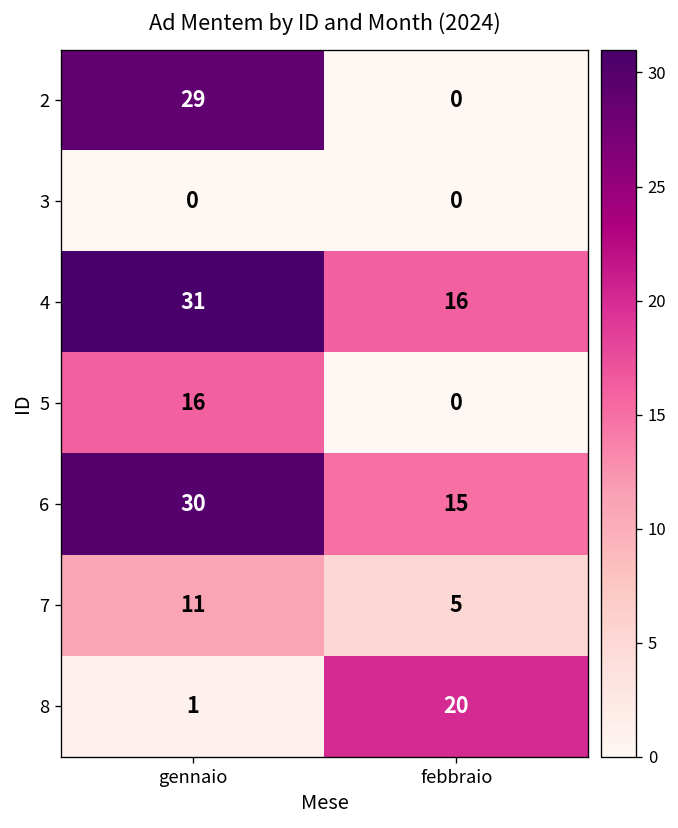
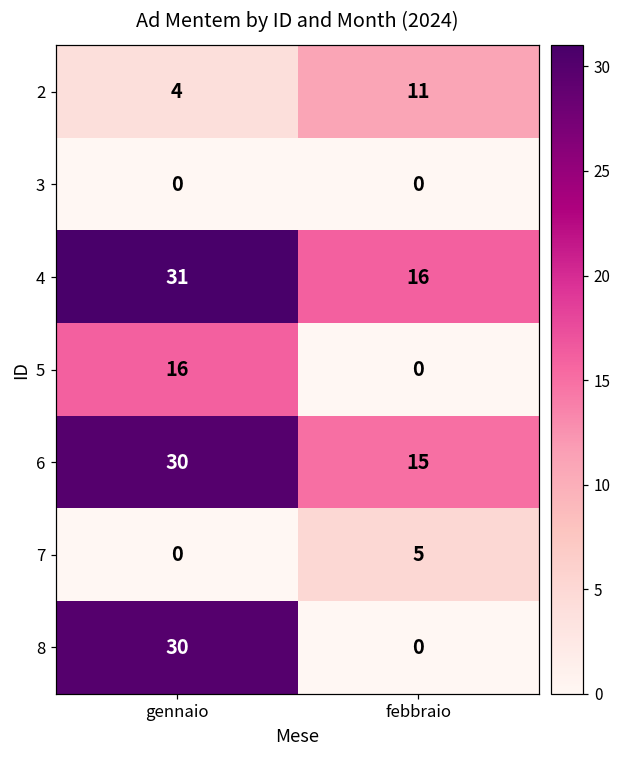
2, gennaio: 29 -> 4
2, febbraio: 0 -> 11
7, gennaio: 11 -> 0
8, gennaio: 1 -> 30
8, febbraio: 20 -> 0
